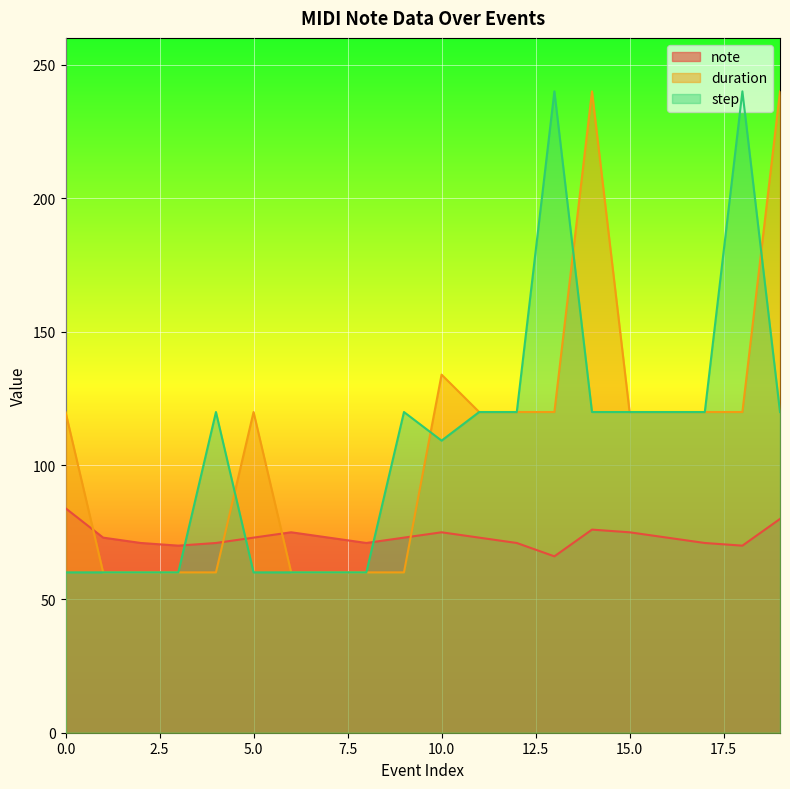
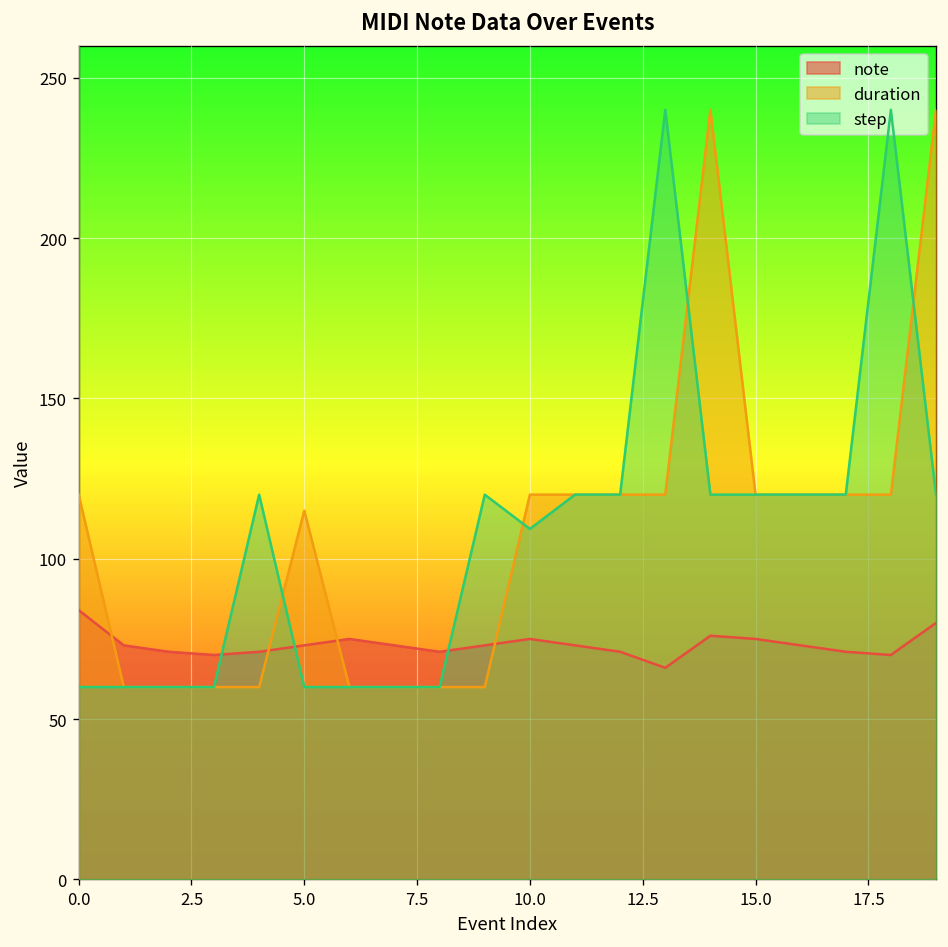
duration, 5.0: 120 -> 115
duration, 10.0: 134 -> 120
